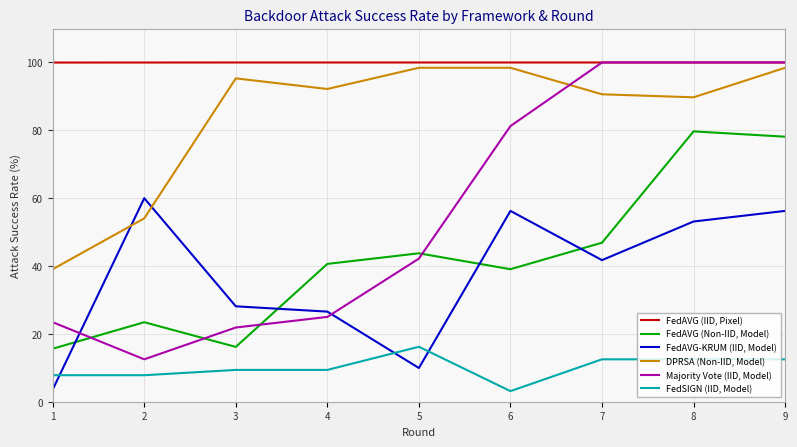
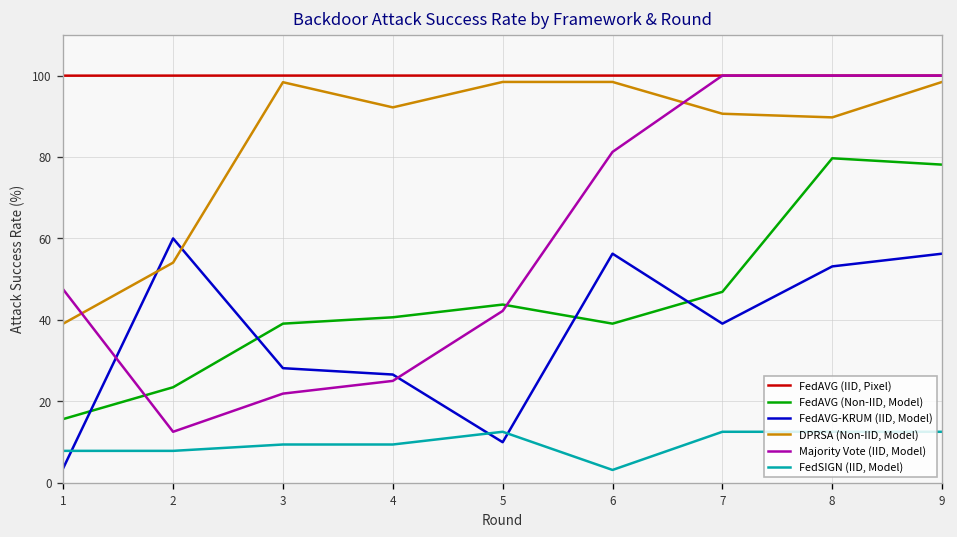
Majority Vote (IID, Model), 1: 23 -> 47
FedAVG (Non-IID, Model), 3: 16 -> 39
DPRSA (Non-IID, Model), 3: 95 -> 98
FedSIGN (IID, Model), 5: 16 -> 13
FedAVG-KRUM (IID, Model), 7: 42 -> 39
